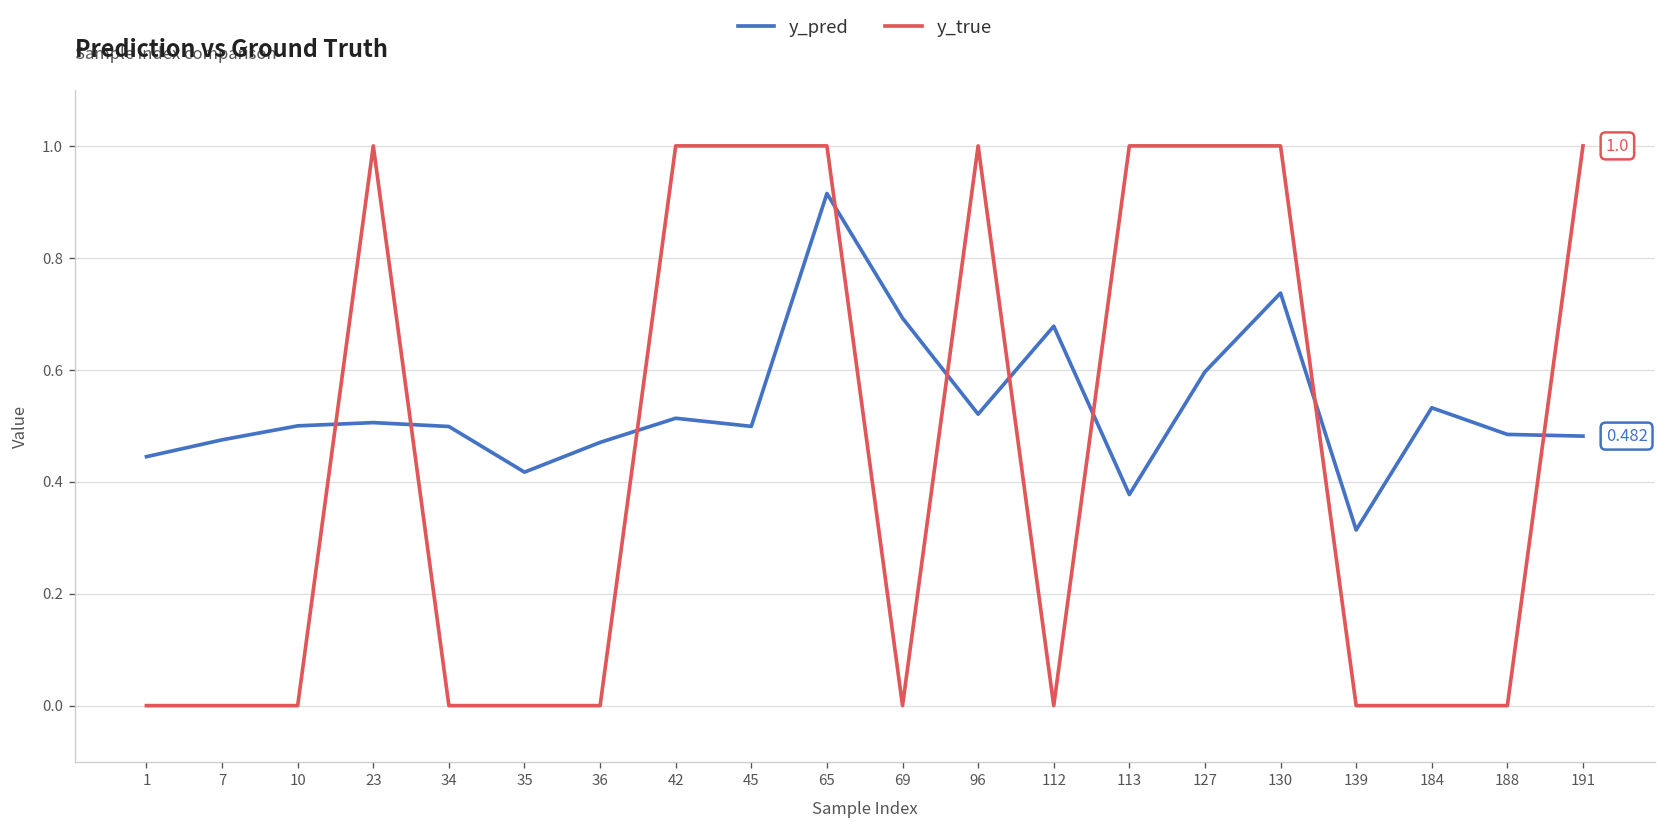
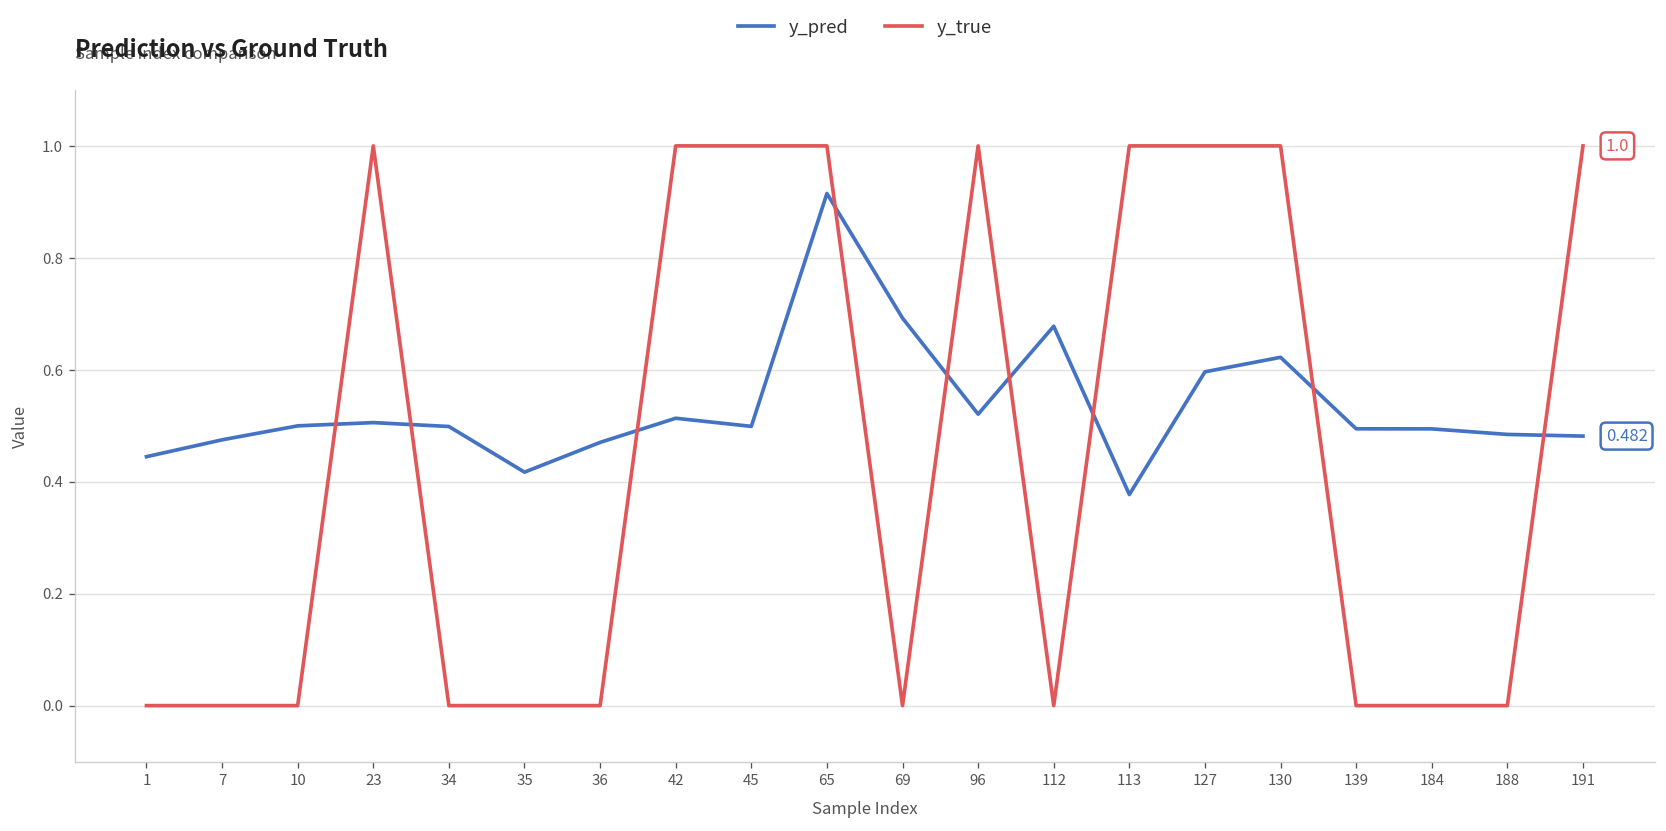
y_pred, 130: 0.74 -> 0.62
y_pred, 139: 0.31 -> 0.49
y_pred, 184: 0.53 -> 0.49
